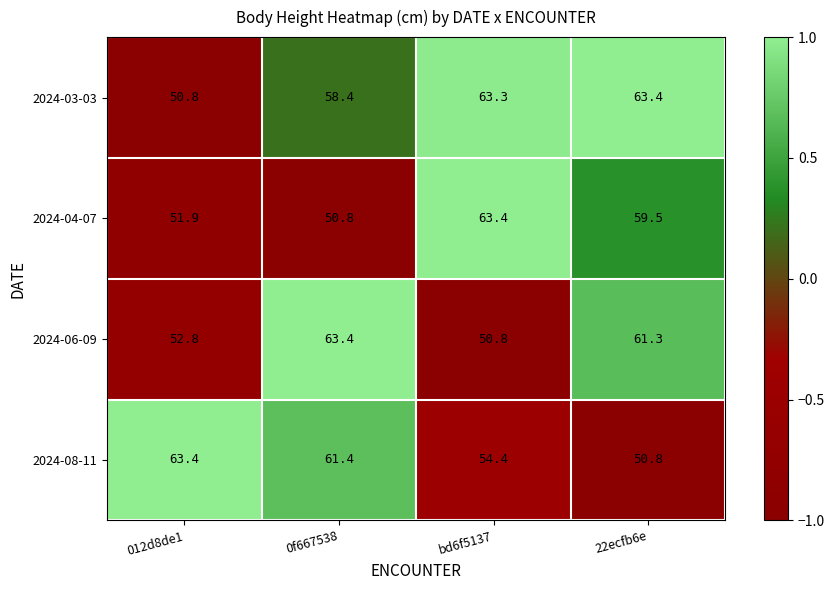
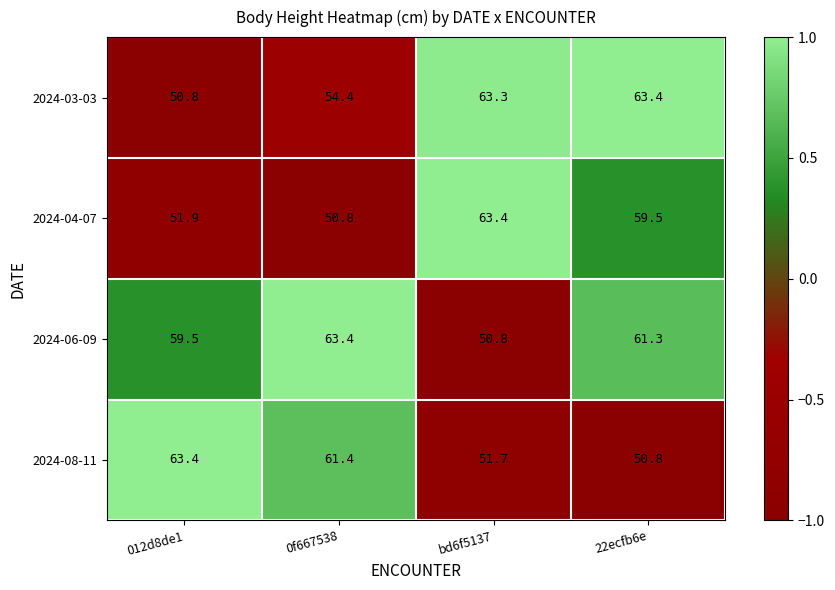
2024-03-03, 0f667538: 58.4 -> 54.4
2024-06-09, 012d8de1: 52.8 -> 59.5
2024-08-11, bd6f5137: 54.4 -> 51.7
